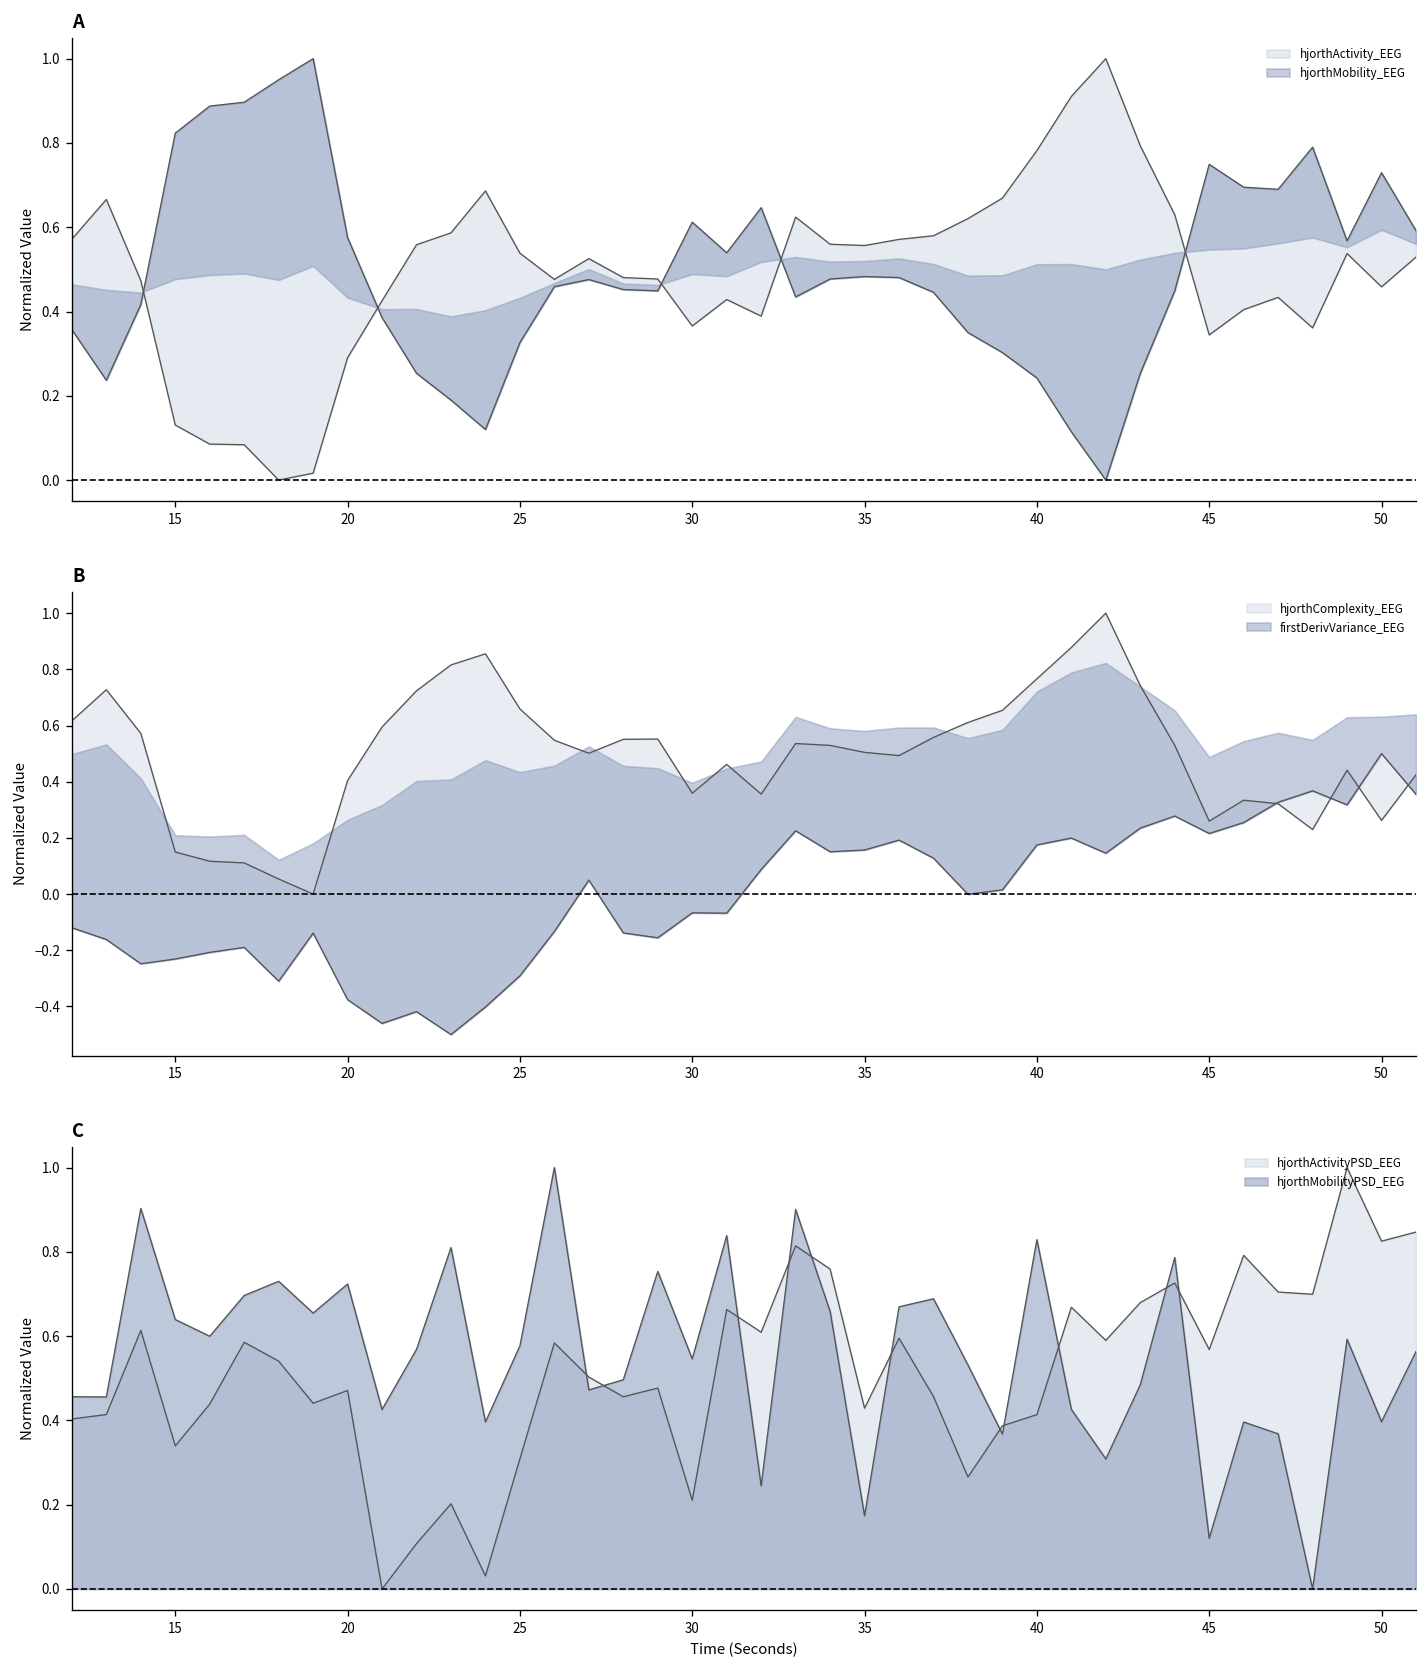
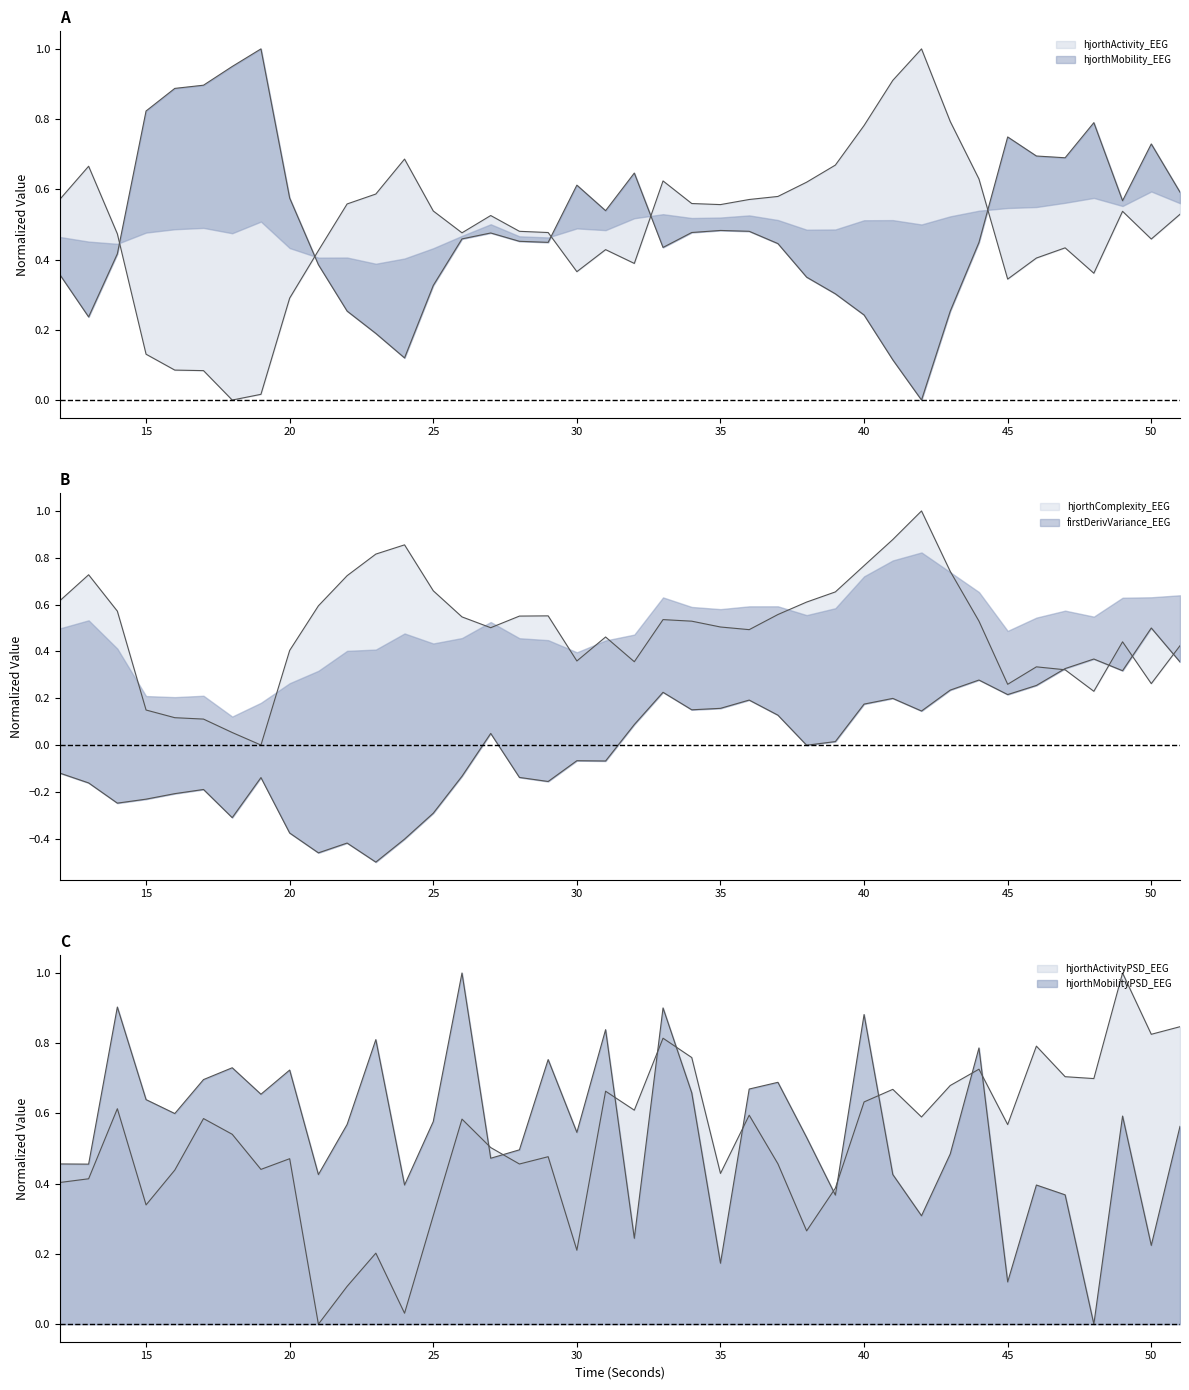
C, hjorthActivityPSD_EEG, 40: 0.41 -> 0.63
C, hjorthMobilityPSD_EEG, 40: 0.83 -> 0.88
C, hjorthMobilityPSD_EEG, 50: 0.40 -> 0.22
